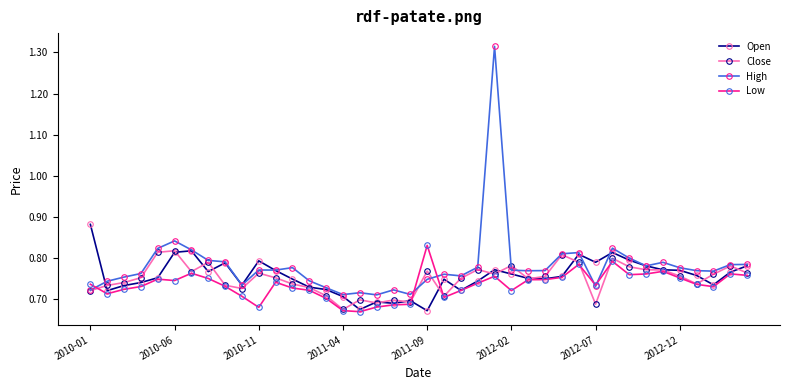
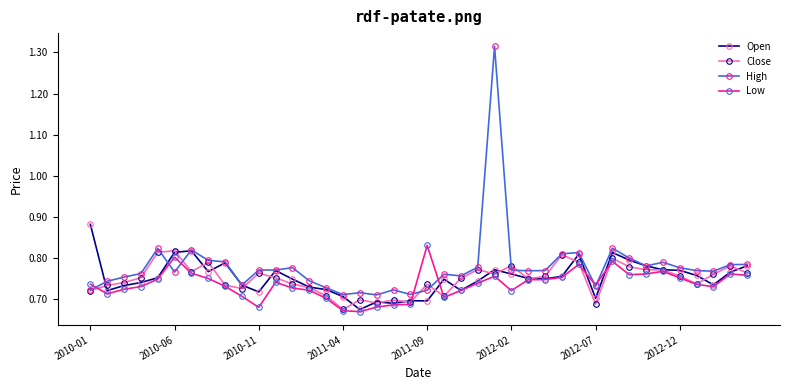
High, 2010-06: 0.84 -> 0.77
Low, 2010-06: 0.75 -> 0.80
Open, 2010-11: 0.79 -> 0.72
Open, 2011-09: 0.67 -> 0.70
Close, 2011-09: 0.77 -> 0.74
High, 2011-09: 0.75 -> 0.72
Open, 2012-07: 0.79 -> 0.70
